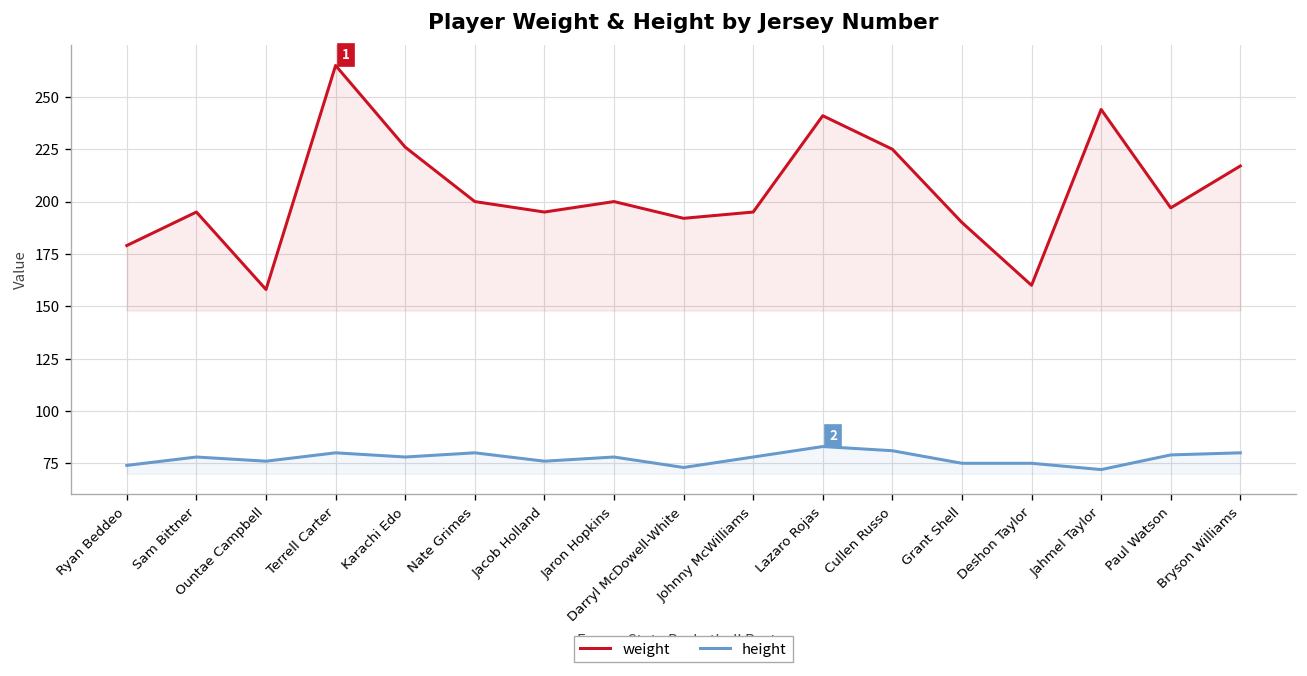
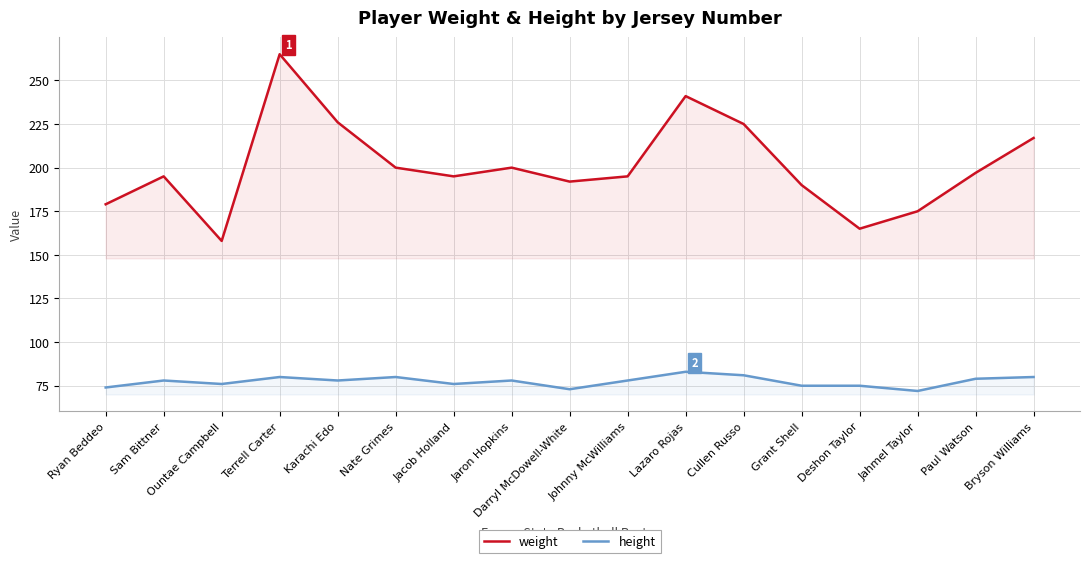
weight, Deshon Taylor: 160 -> 165
weight, Jahmel Taylor: 244 -> 175
